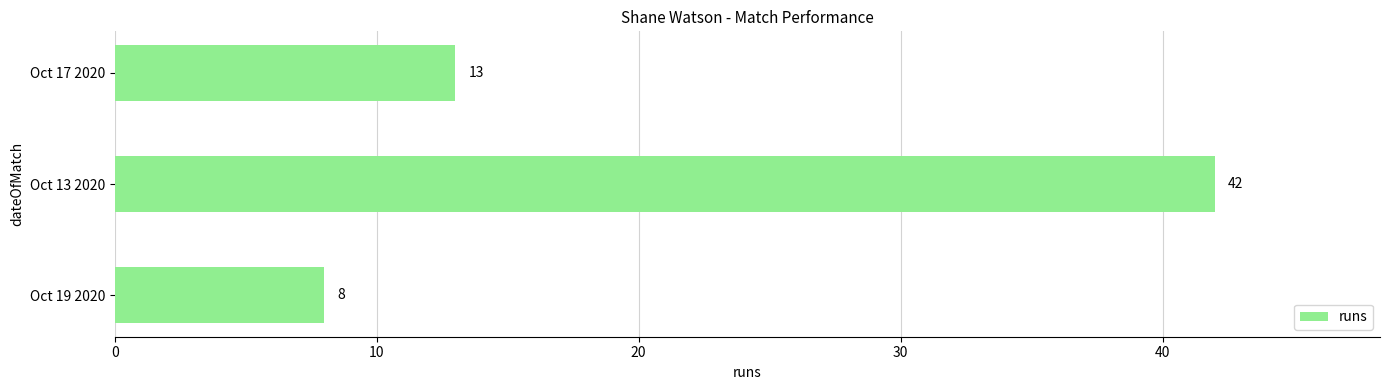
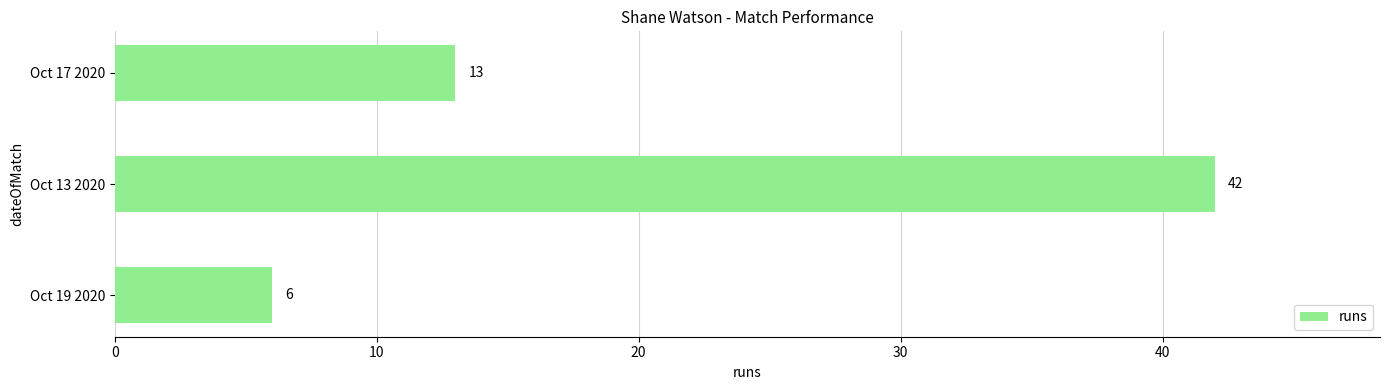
Oct 19 2020: 8 -> 6
